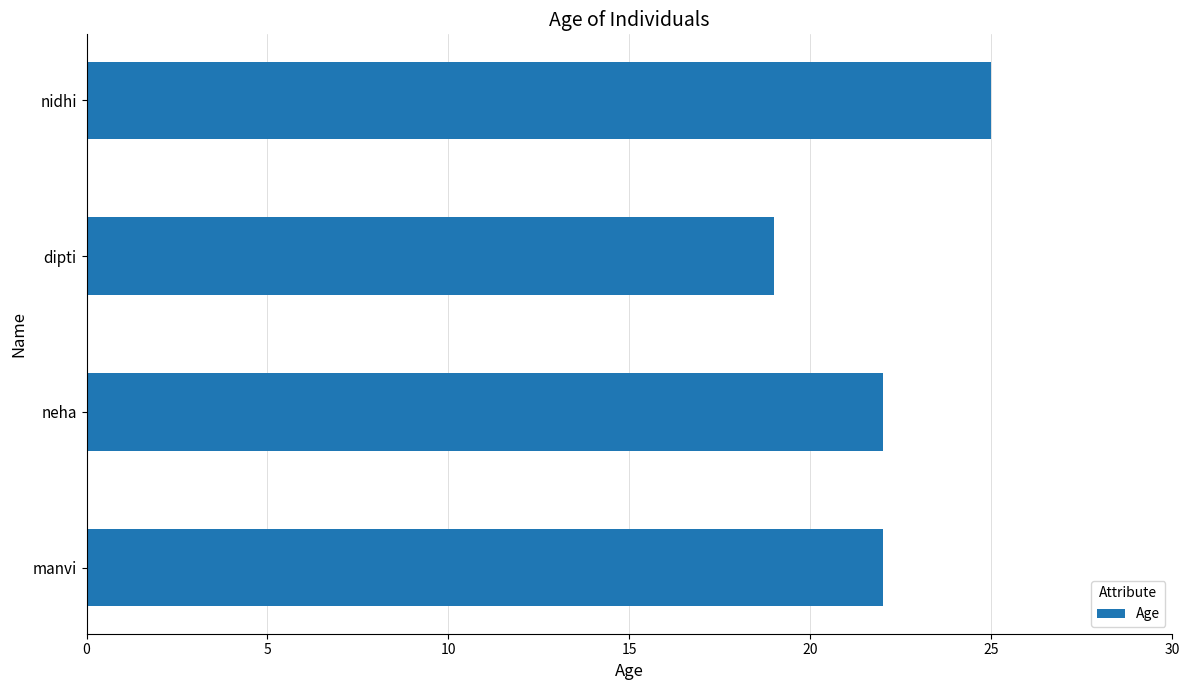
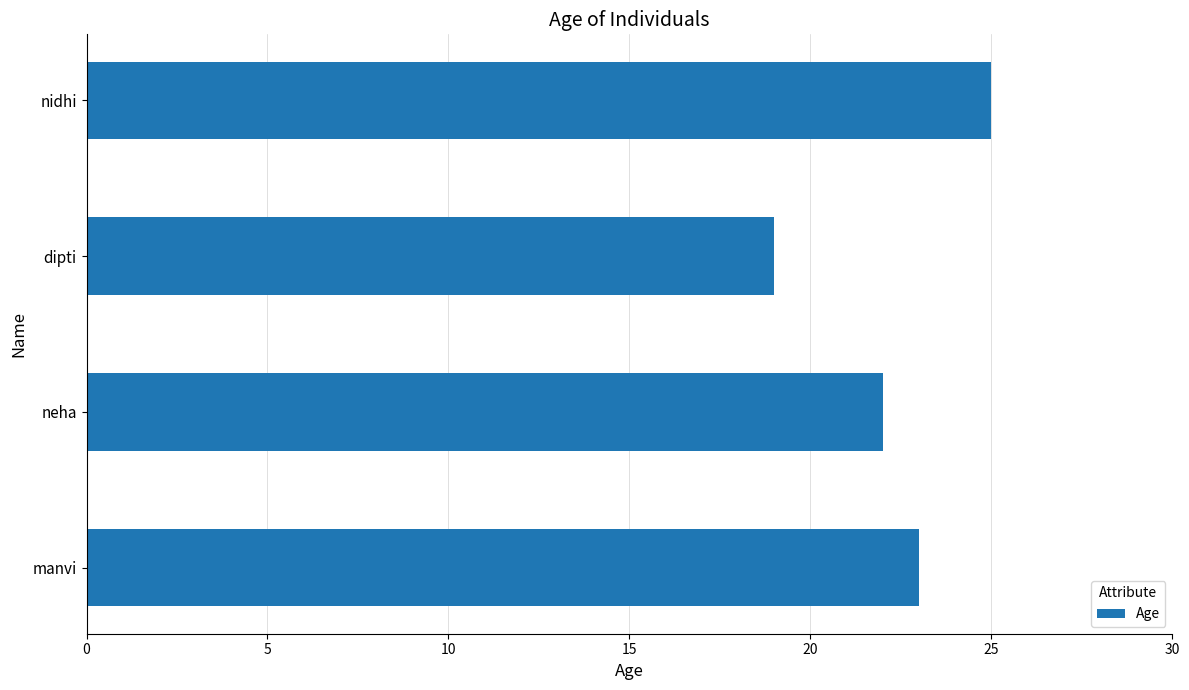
manvi: 22 -> 23
